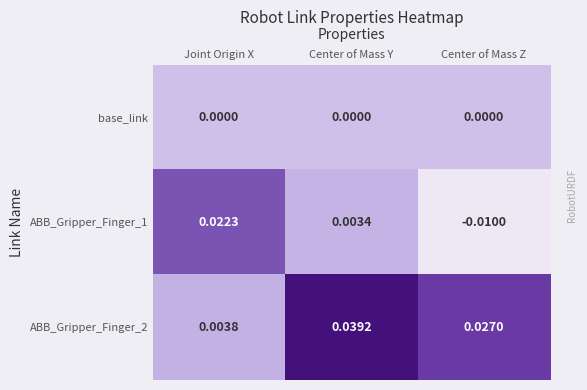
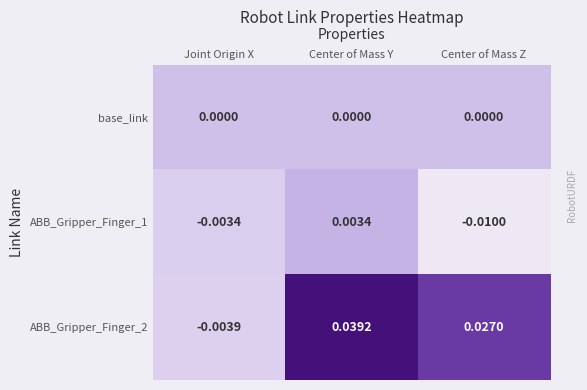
ABB_Gripper_Finger_1, Joint Origin X: 0.0223 -> -0.0034
ABB_Gripper_Finger_2, Joint Origin X: 0.0038 -> -0.0039
